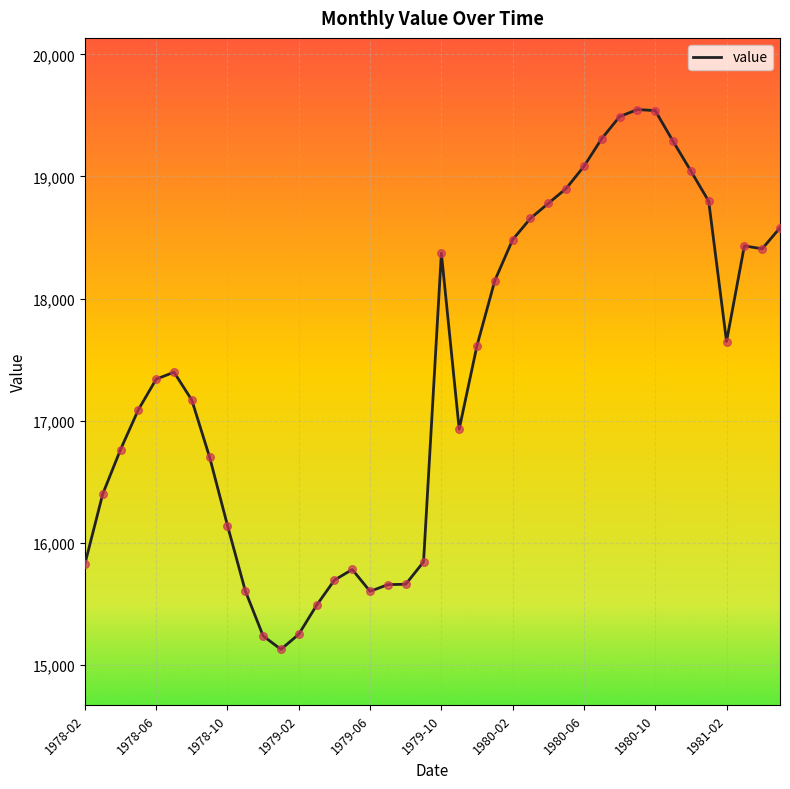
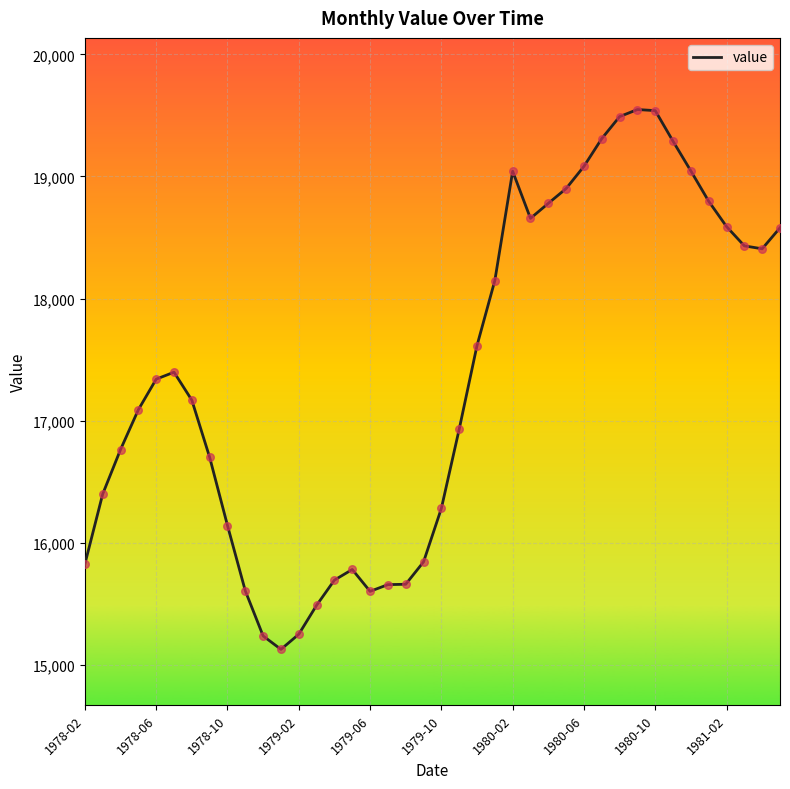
1979-10: 18,370 -> 16,280
1980-02: 18,480 -> 19,040
1981-02: 17,650 -> 18,590
